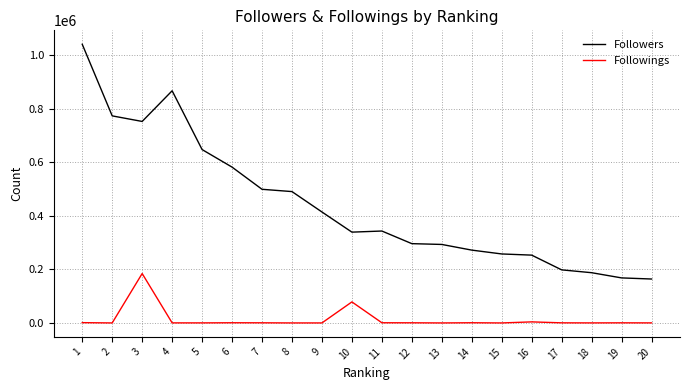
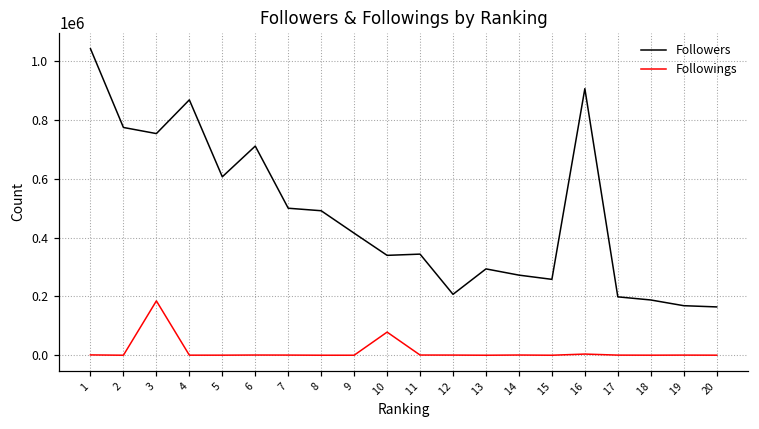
Followers, 5: 650000 -> 610000
Followers, 6: 580000 -> 710000
Followers, 12: 300000 -> 210000
Followers, 16: 250000 -> 910000
